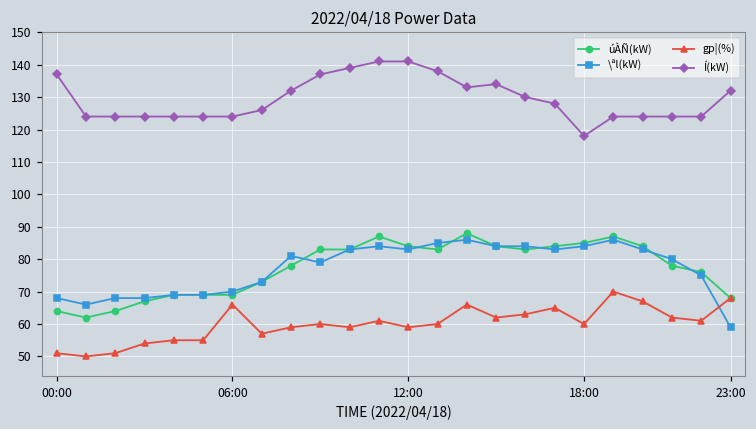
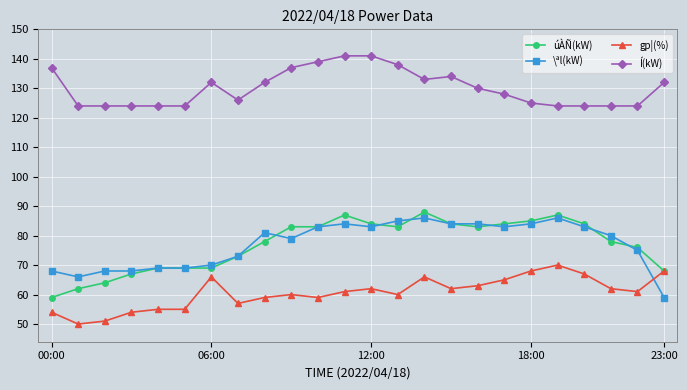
úÀÑ(kW), 00:00: 64 -> 59
gp¦(%), 00:00: 51 -> 54
Í(kW), 06:00: 124 -> 132
gp¦(%), 12:00: 59 -> 62
gp¦(%), 18:00: 60 -> 68
Í(kW), 18:00: 118 -> 125
